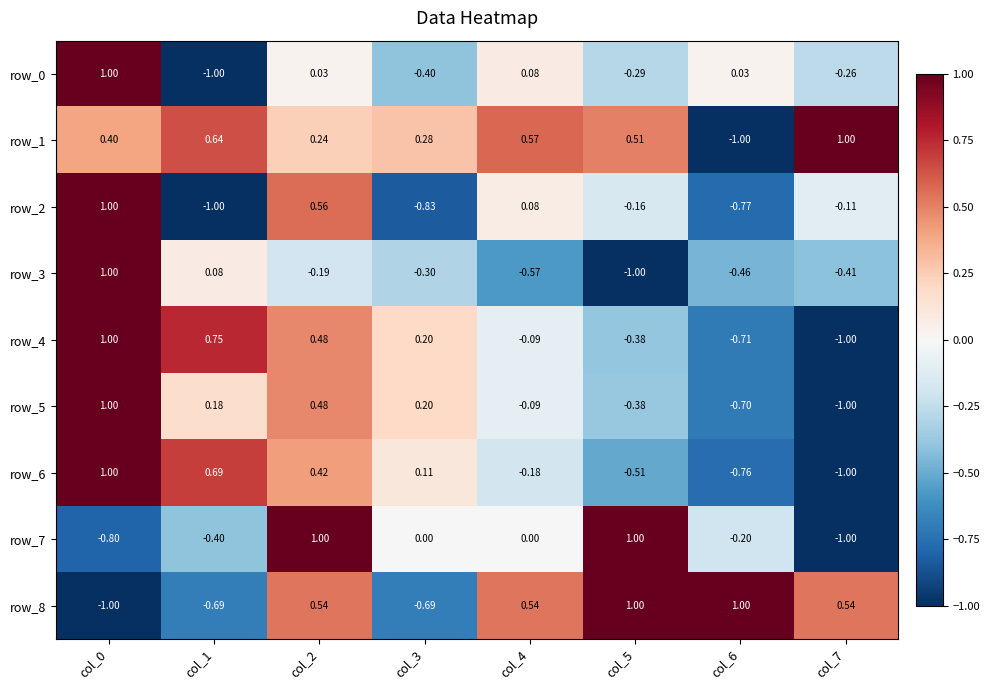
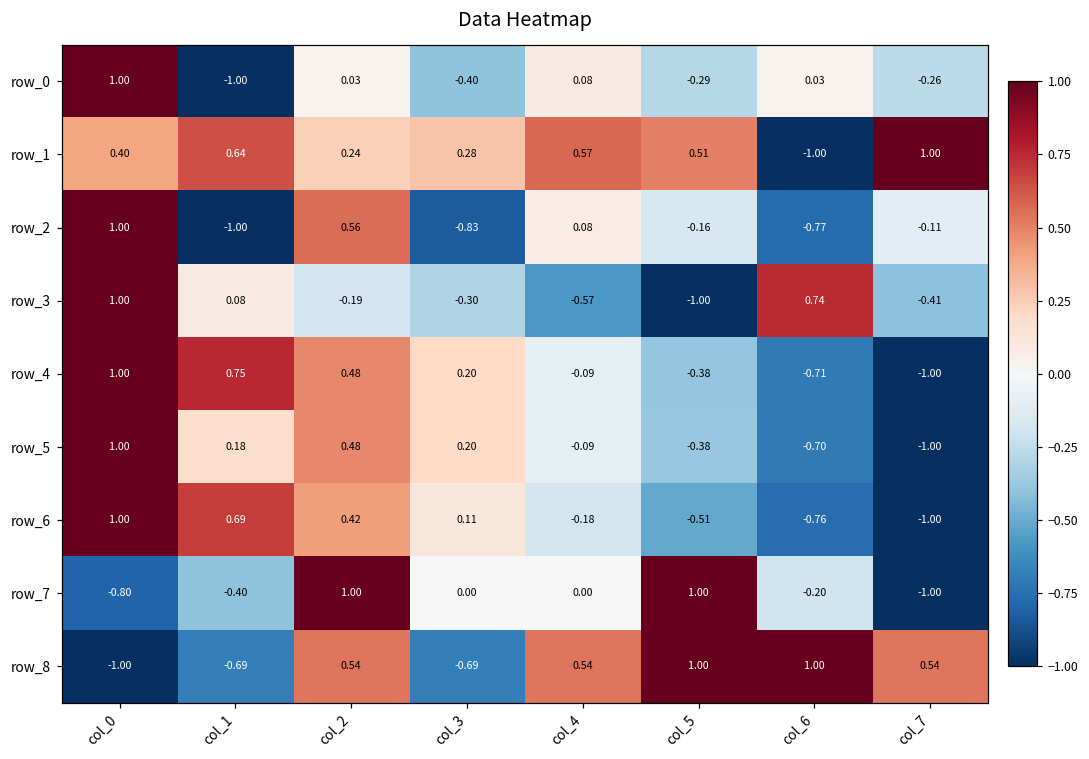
row_3, col_6: -0.46 -> 0.74
